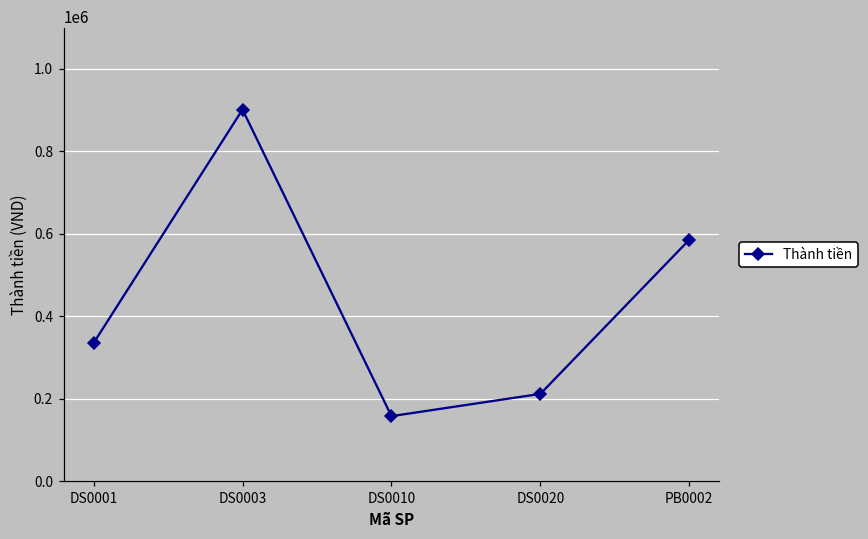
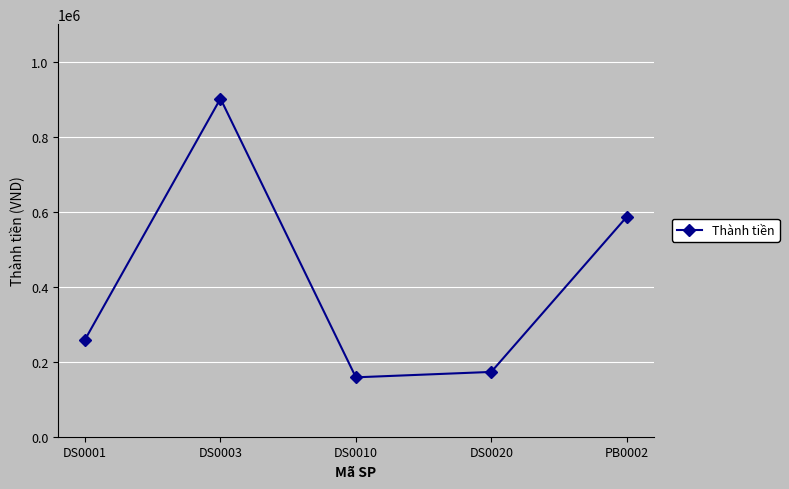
DS0001: 340000 -> 260000
DS0020: 210000 -> 170000
